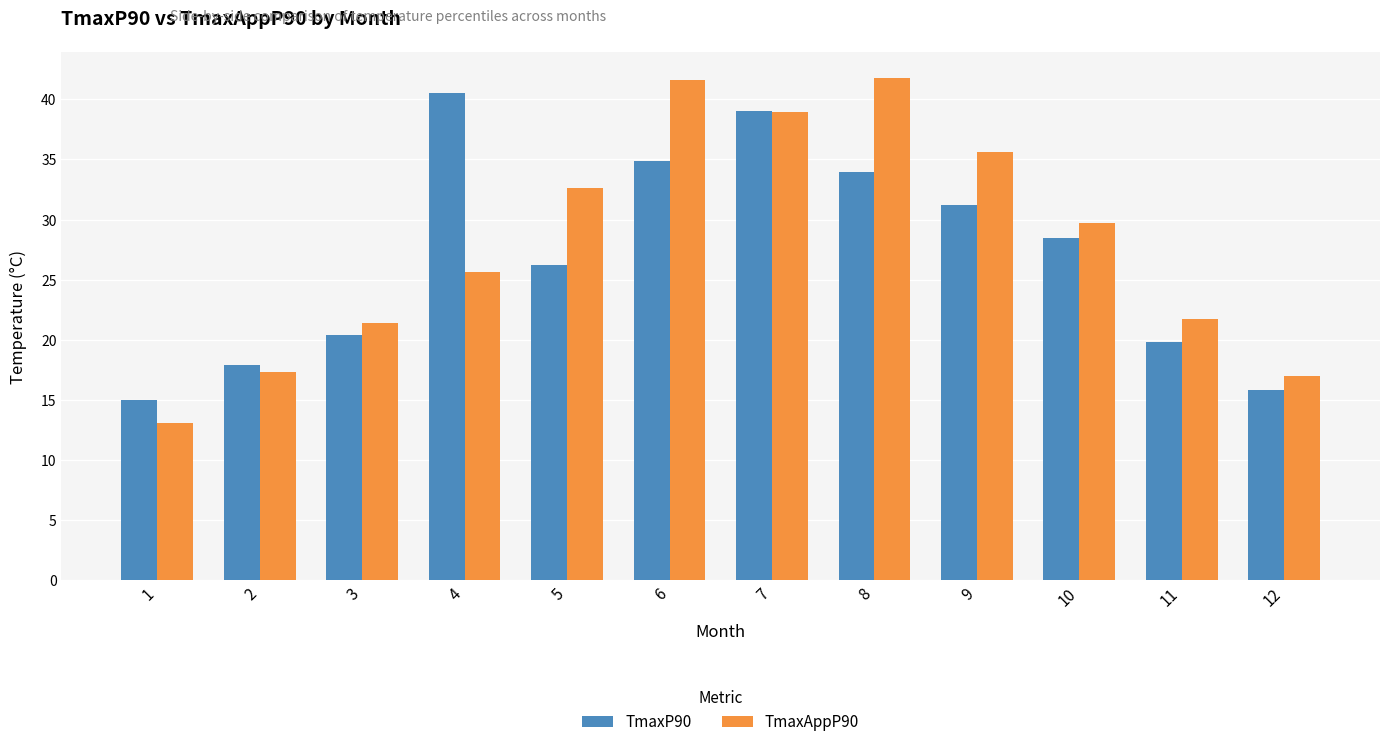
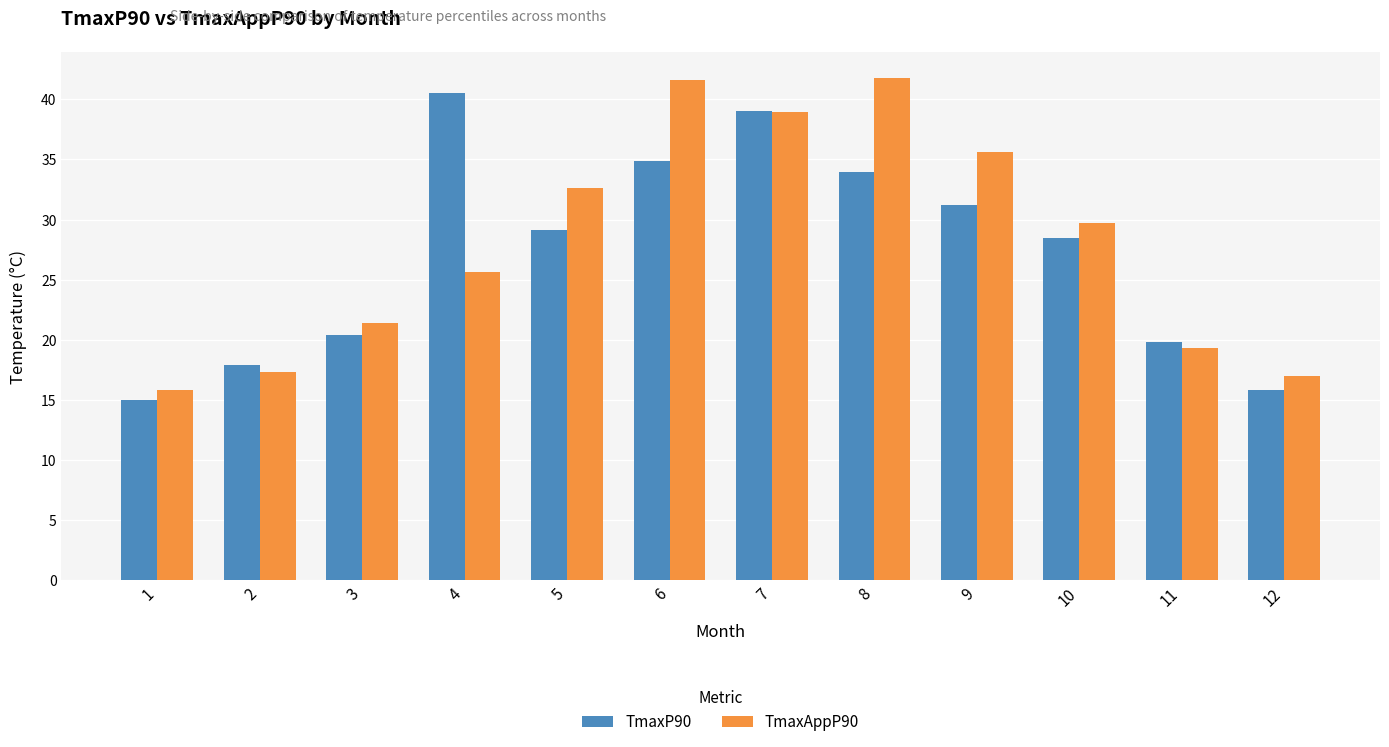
TmaxAppP90, 1: 13.1 -> 15.8
TmaxP90, 5: 26.2 -> 29.1
TmaxAppP90, 11: 21.7 -> 19.3
